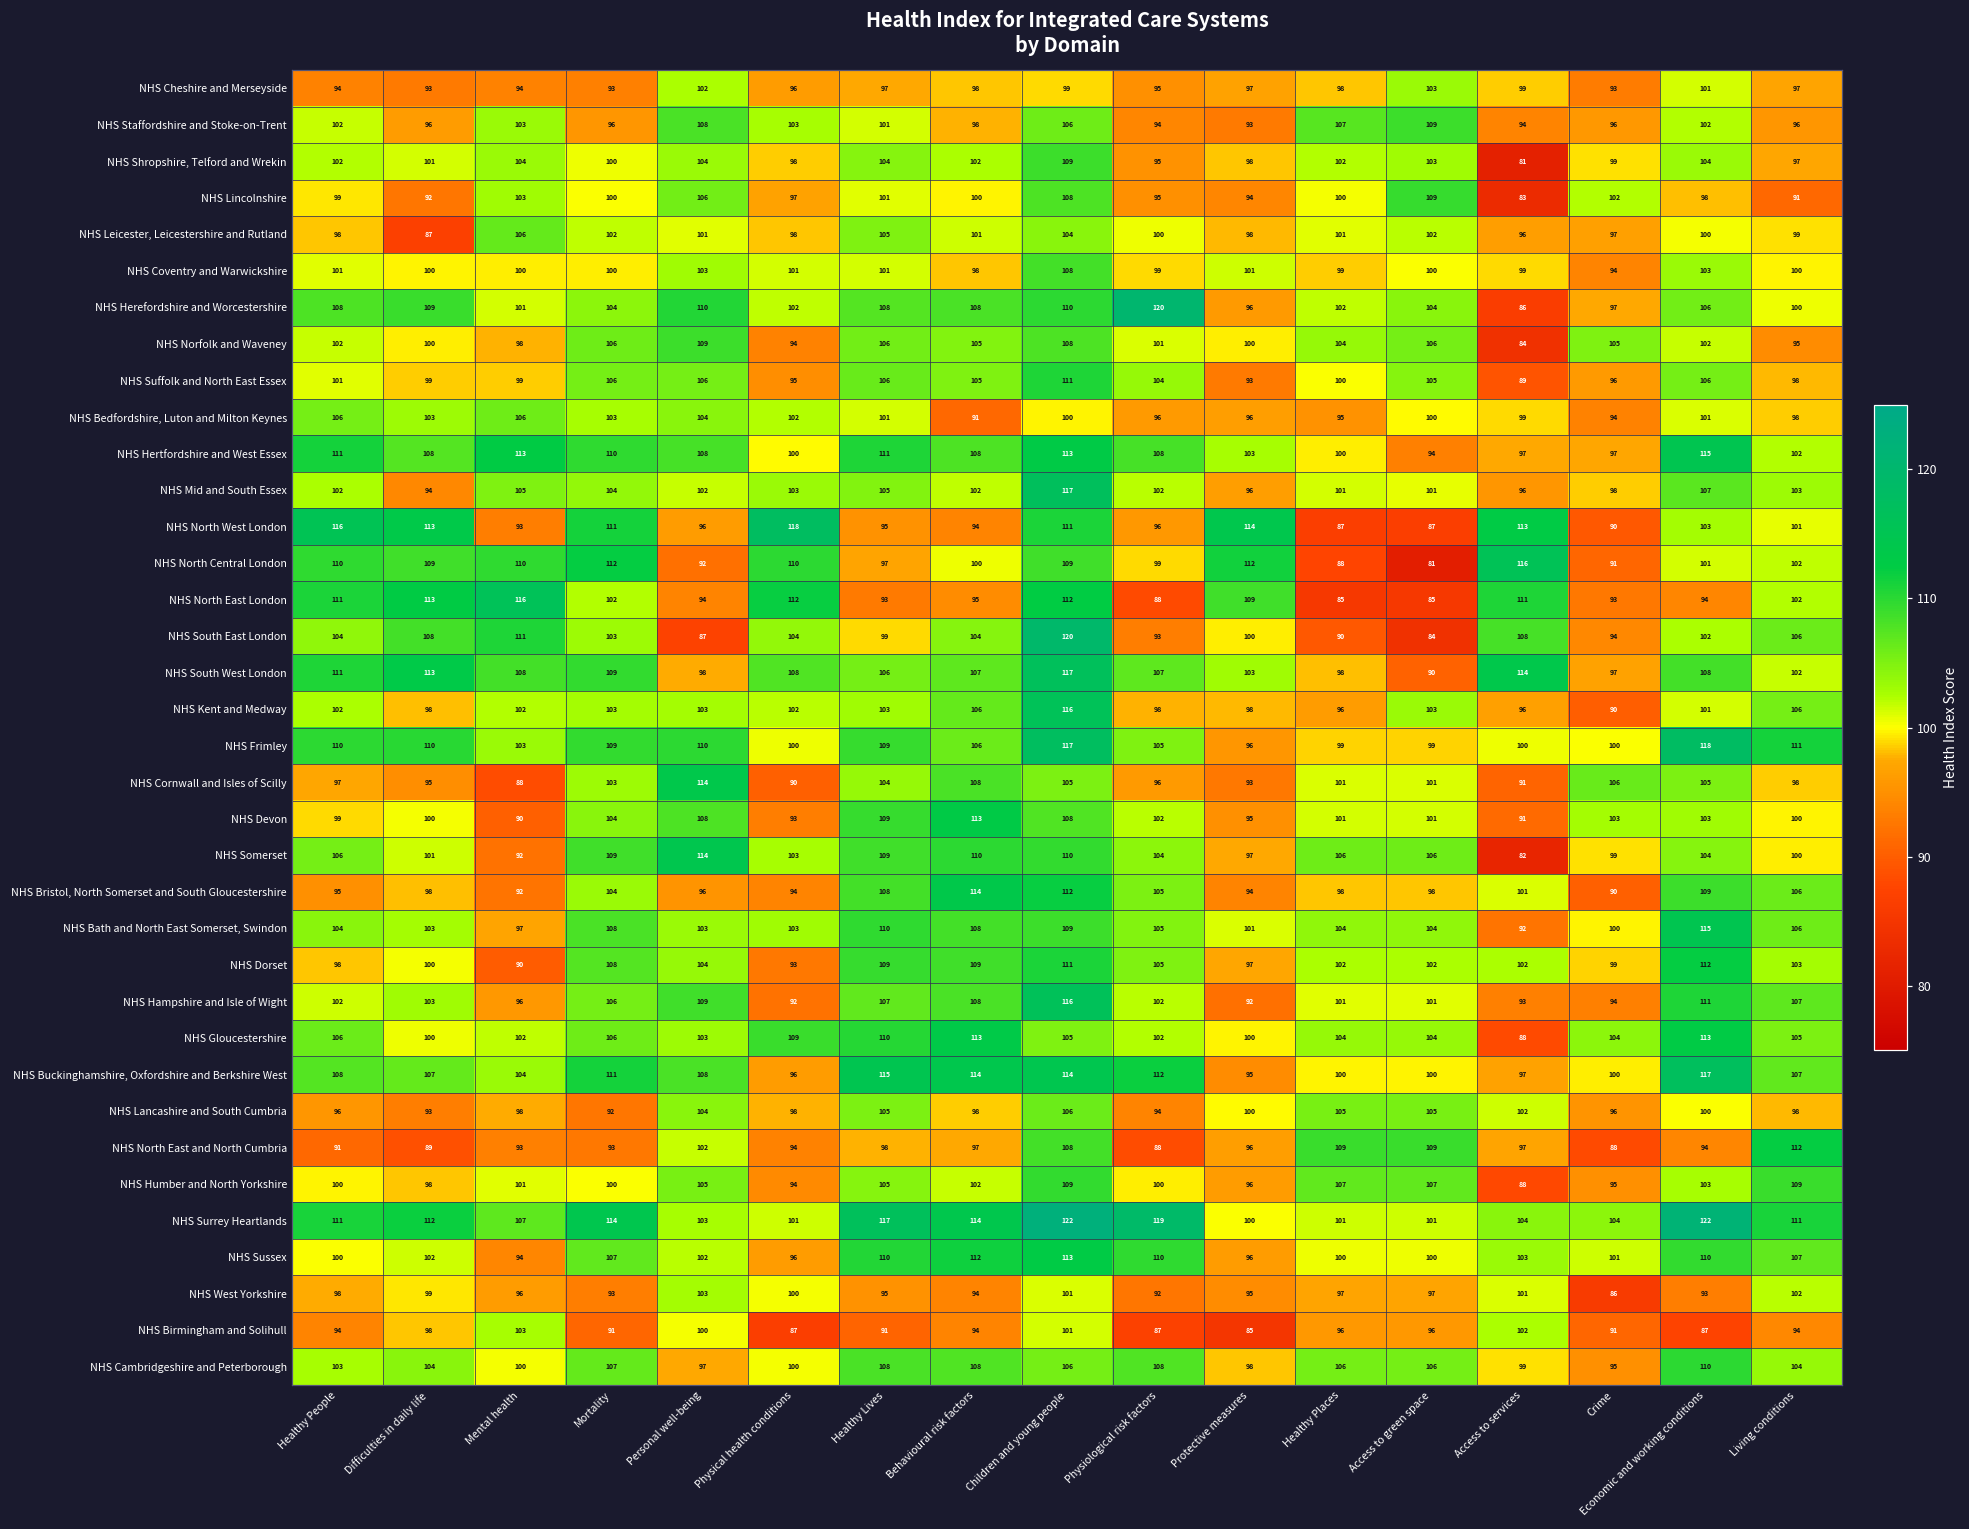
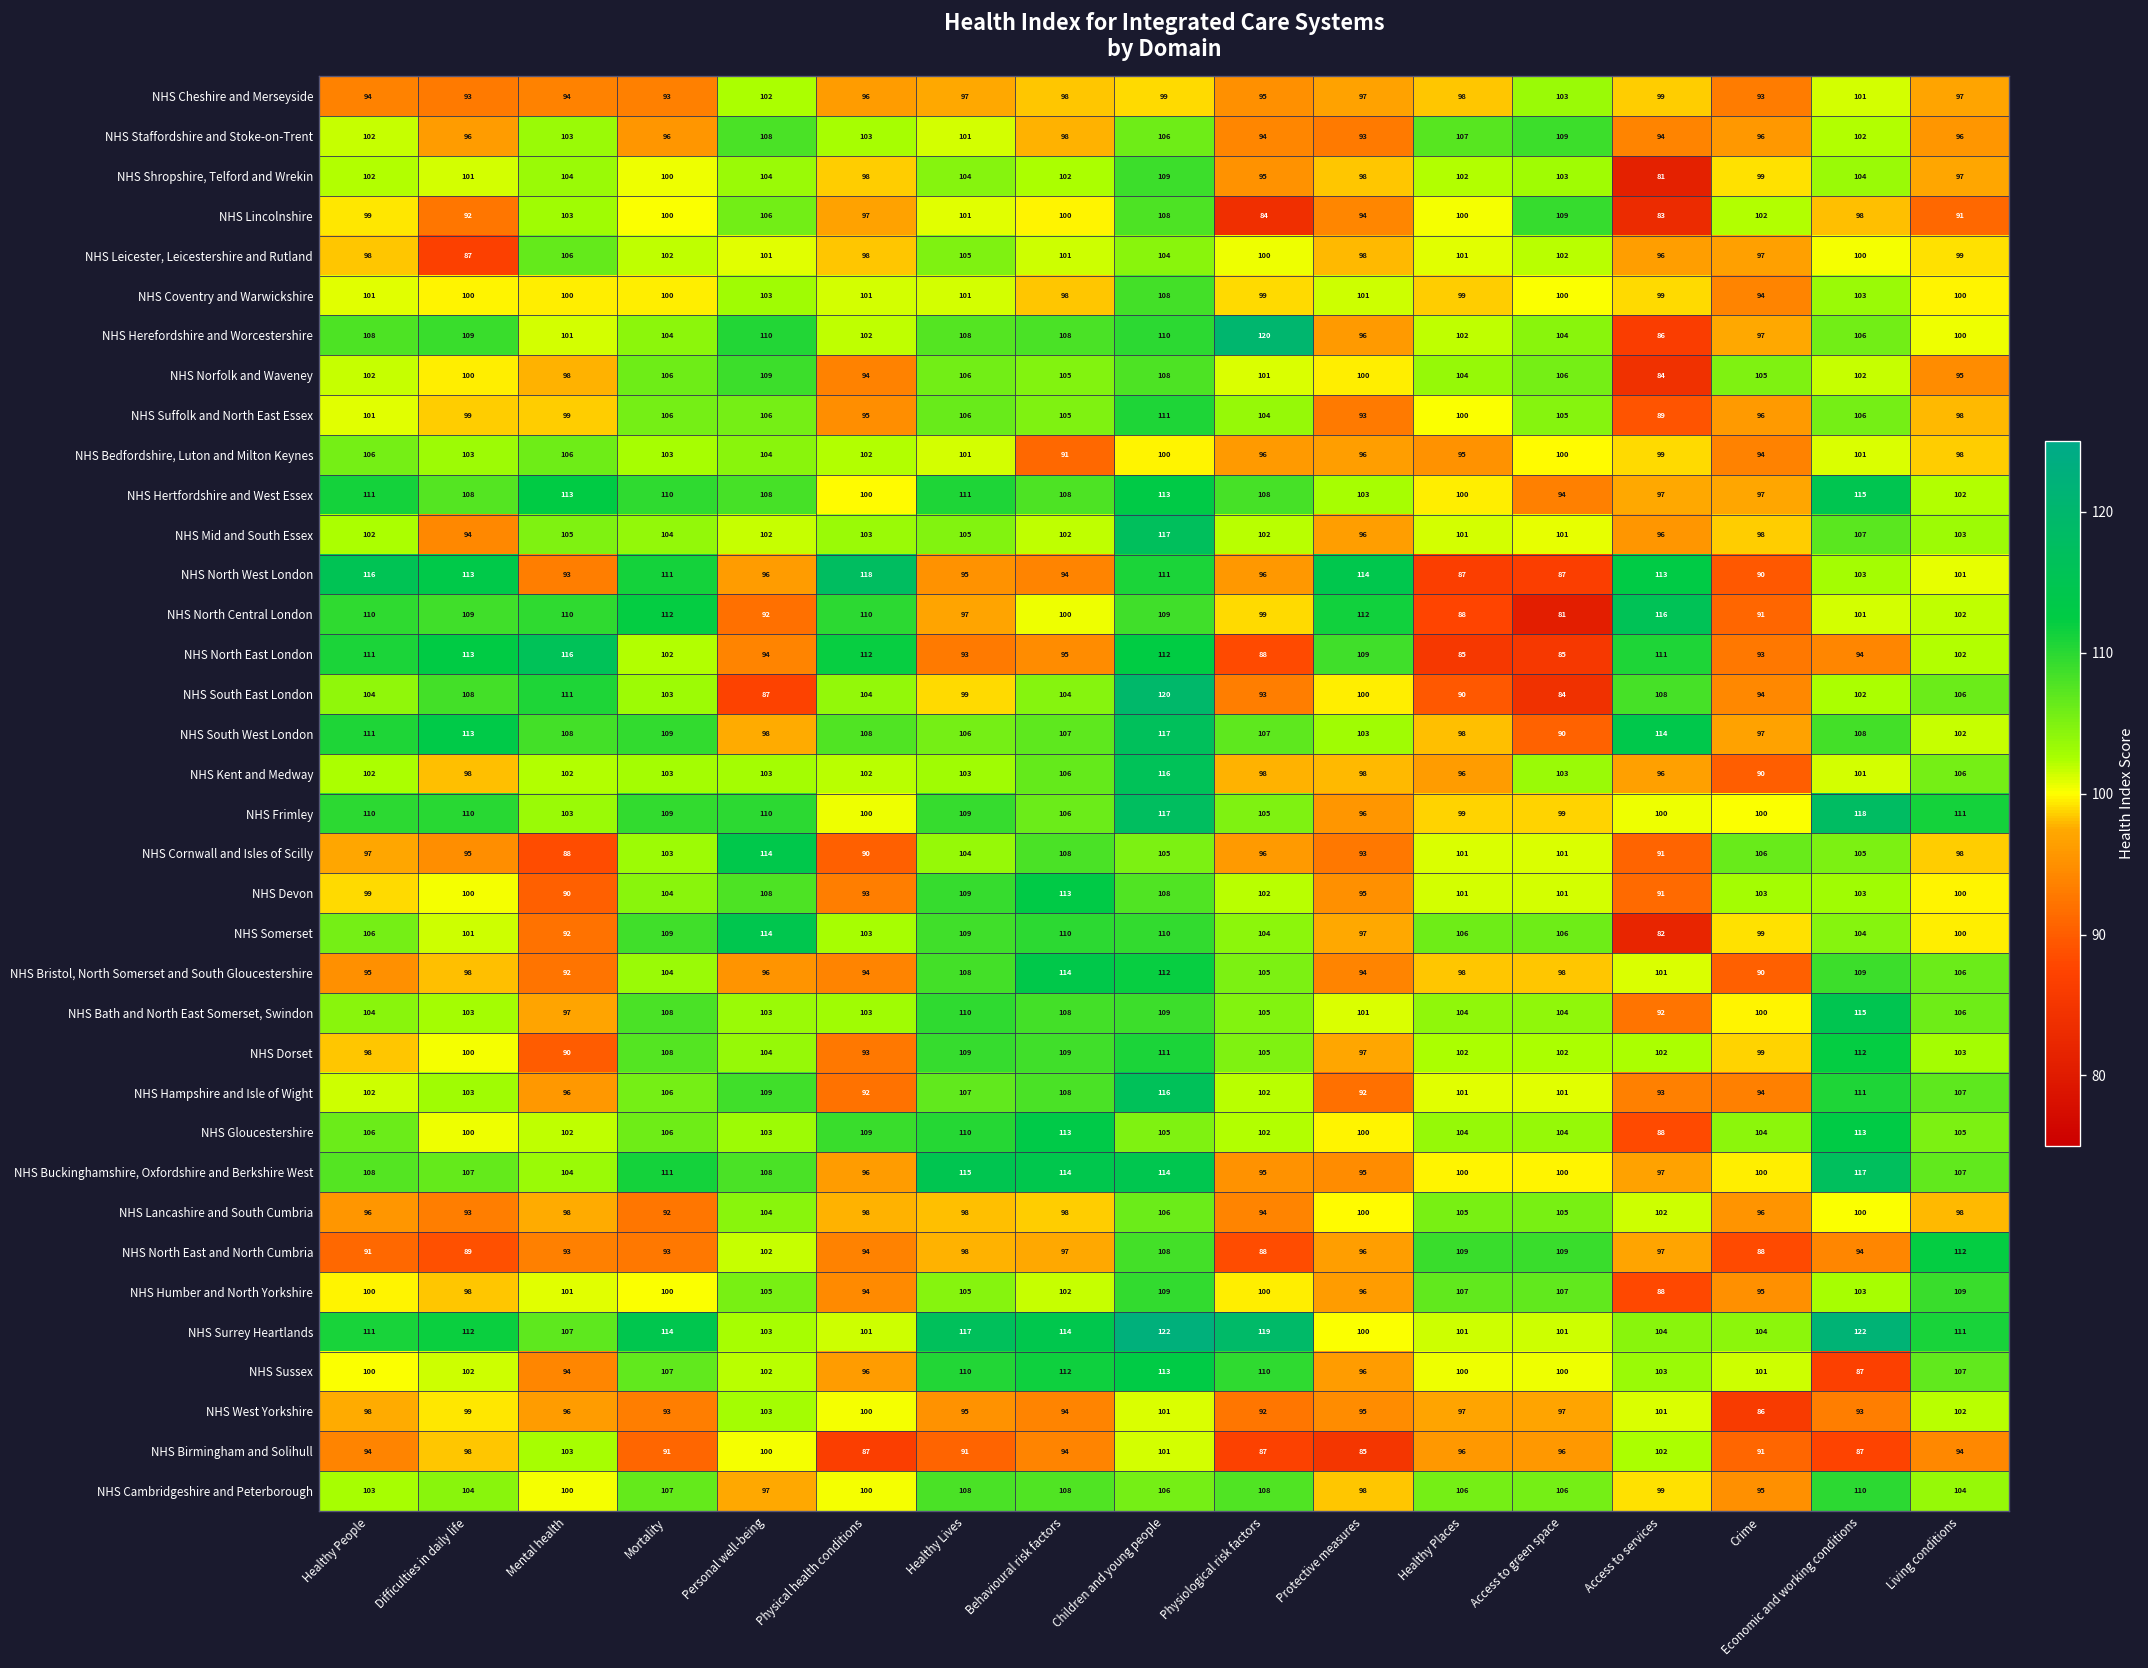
NHS Lincolnshire, Physiological risk factors: 95 -> 84
NHS Buckinghamshire, Oxfordshire and Berkshire West, Physiological risk factors: 112 -> 95
NHS Lancashire and South Cumbria, Healthy Lives: 105 -> 98
NHS Sussex, Economic and working conditions: 110 -> 87
